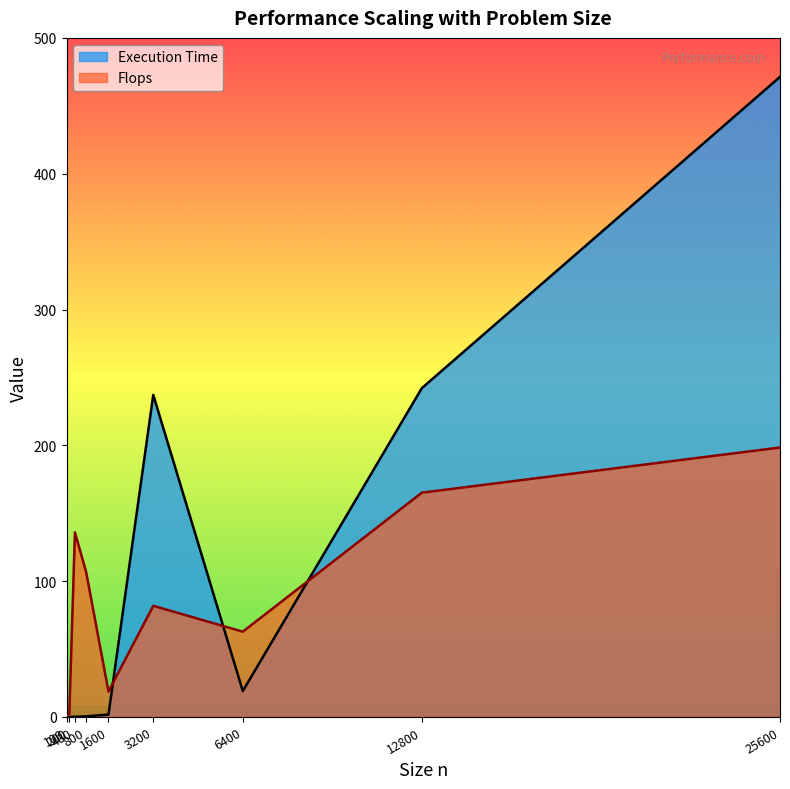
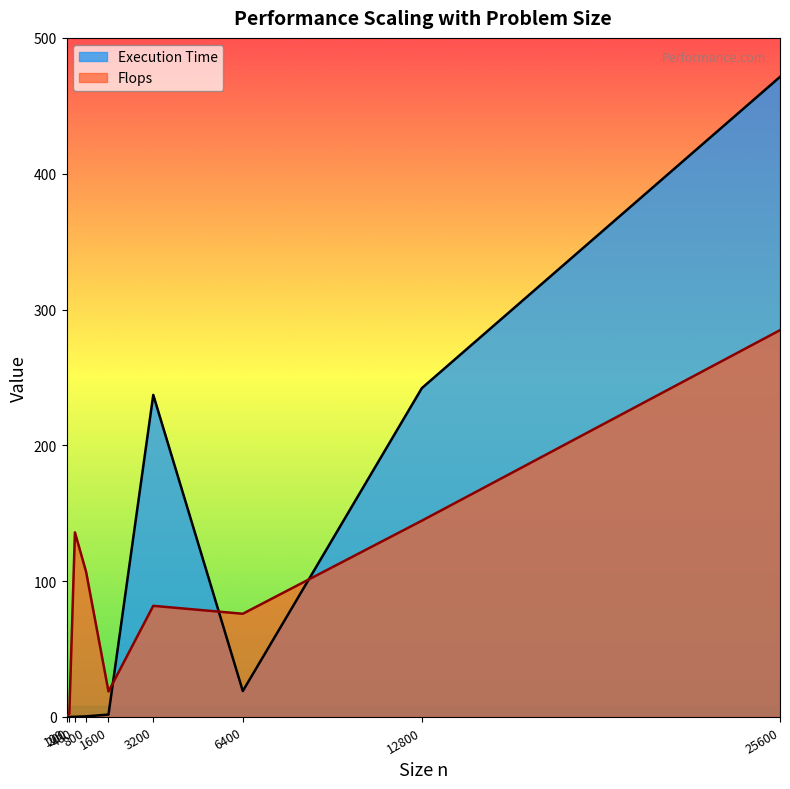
Flops, 6400: 63 -> 76
Flops, 12800: 165 -> 145
Flops, 25600: 198 -> 285
